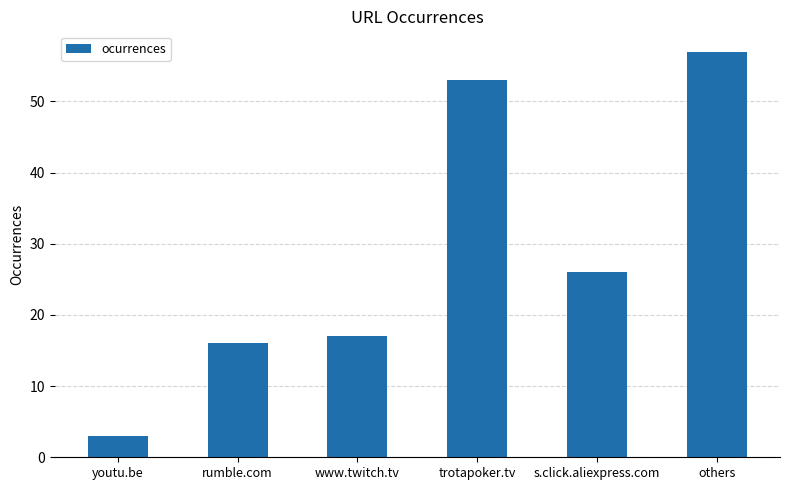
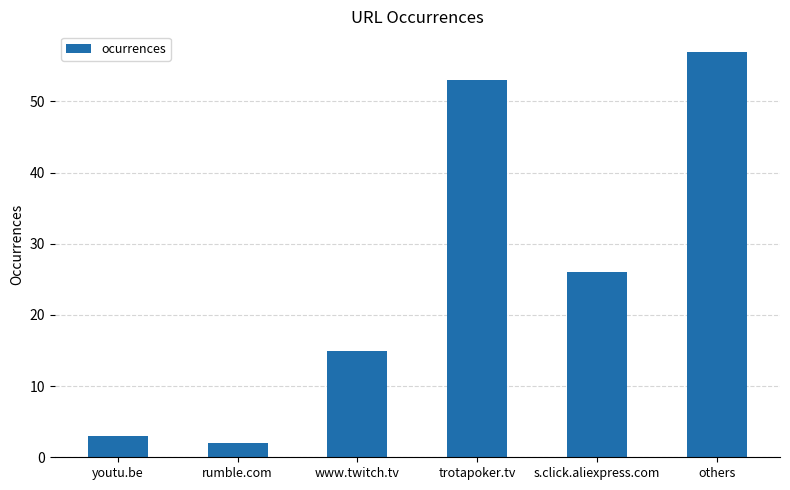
rumble.com: 16 -> 2
www.twitch.tv: 17 -> 15
